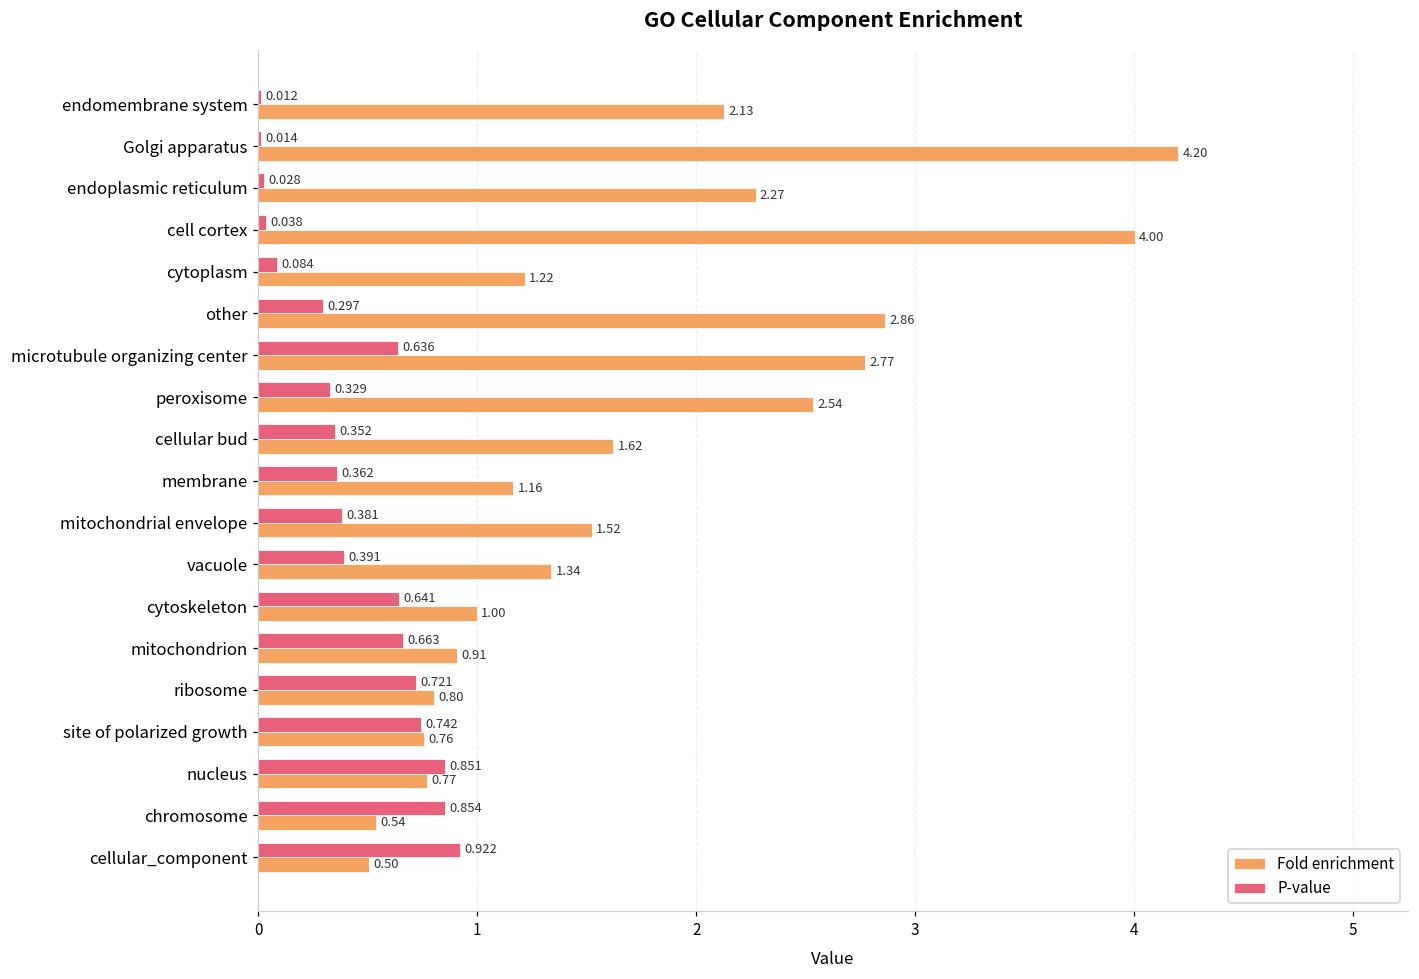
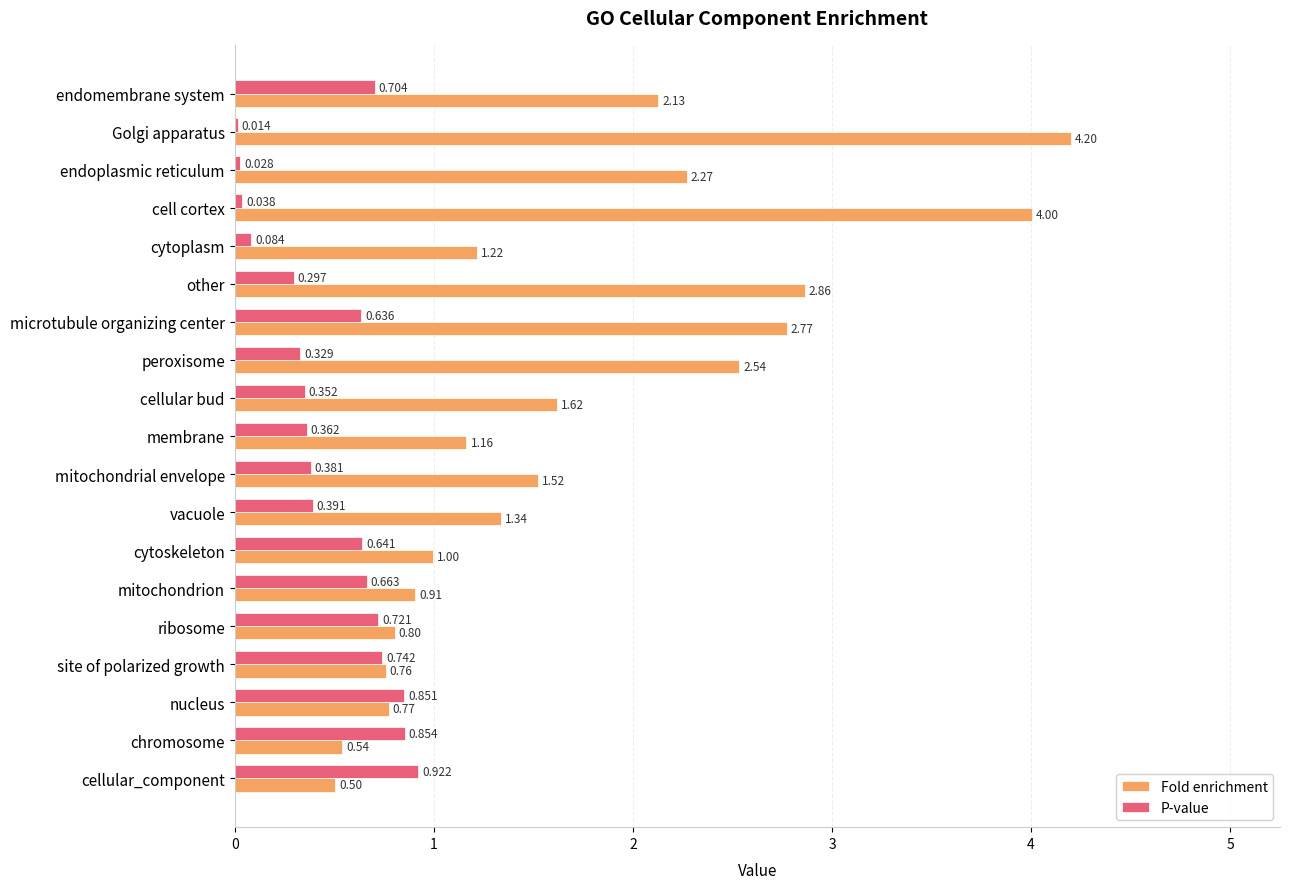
P-value, endomembrane system: 0.012 -> 0.704
